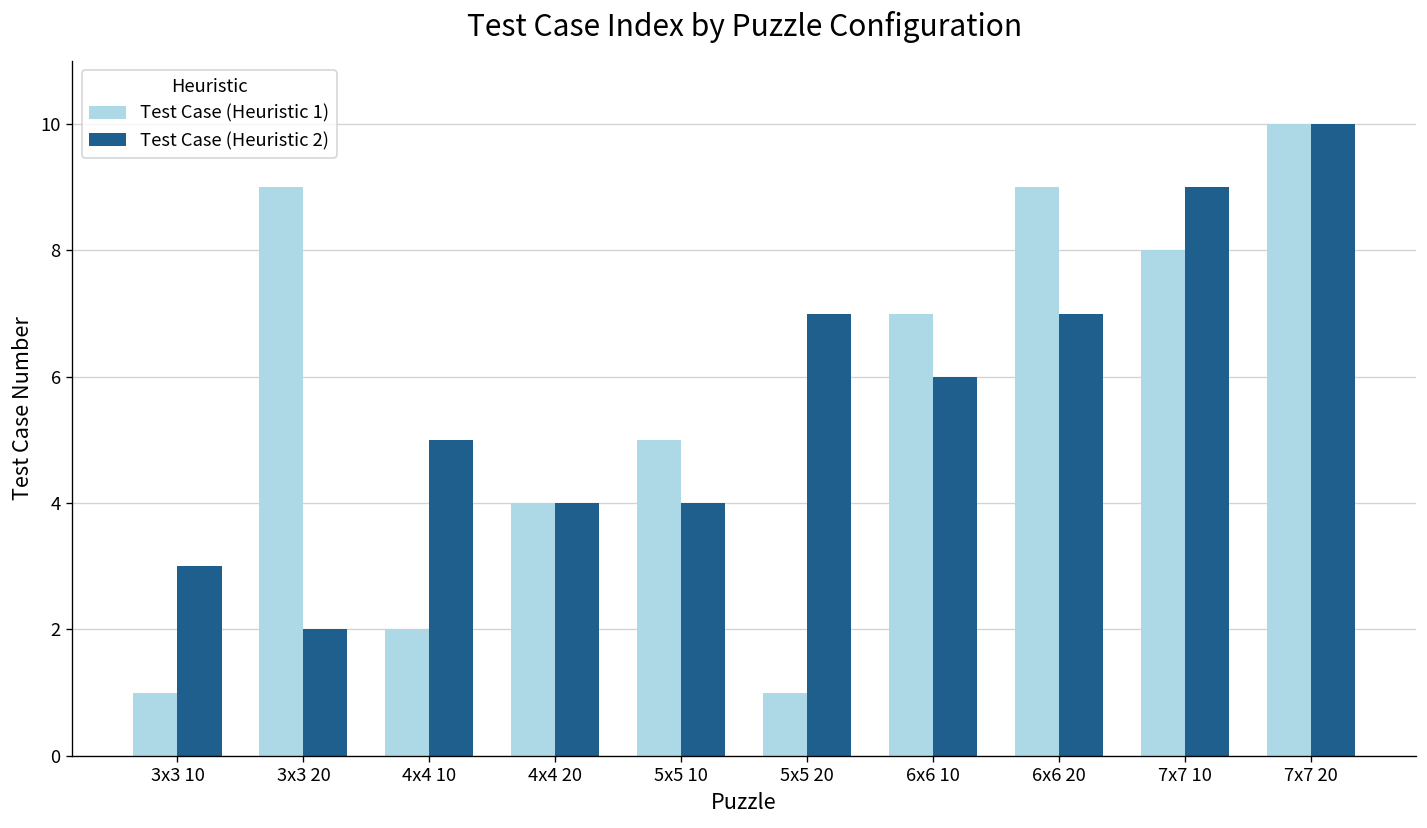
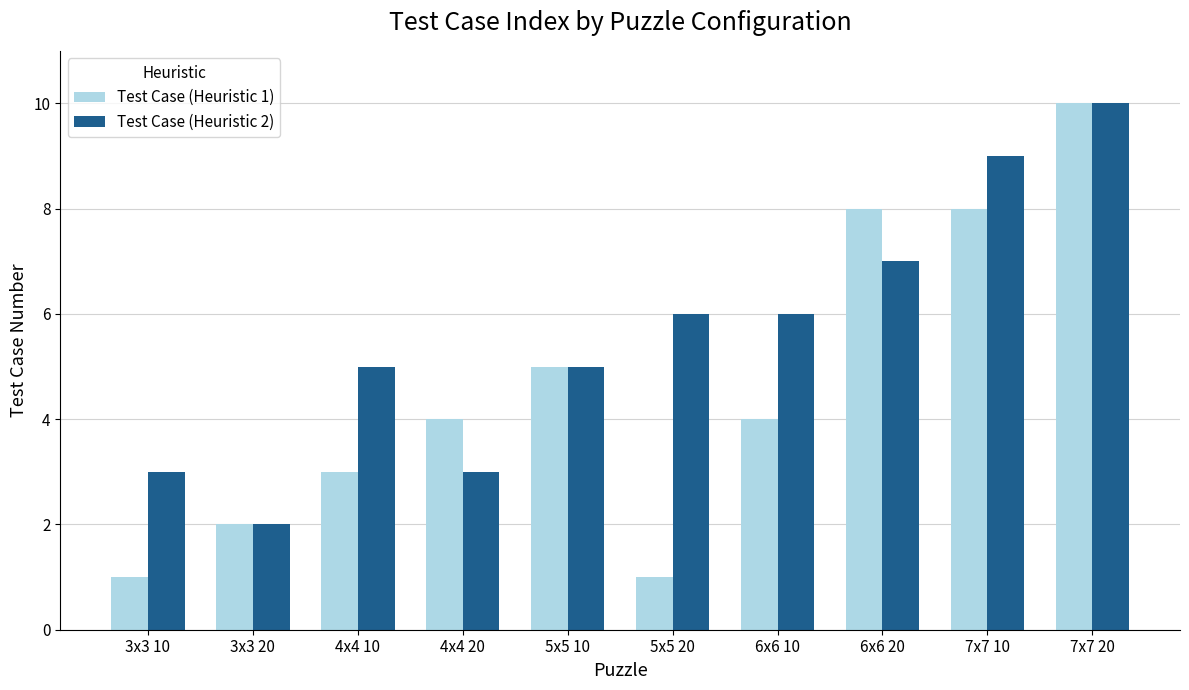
Test Case (Heuristic 1), 3x3 20: 9 -> 2
Test Case (Heuristic 1), 4x4 10: 2 -> 3
Test Case (Heuristic 2), 4x4 20: 4 -> 3
Test Case (Heuristic 2), 5x5 10: 4 -> 5
Test Case (Heuristic 2), 5x5 20: 7 -> 6
Test Case (Heuristic 1), 6x6 10: 7 -> 4
Test Case (Heuristic 1), 6x6 20: 9 -> 8
